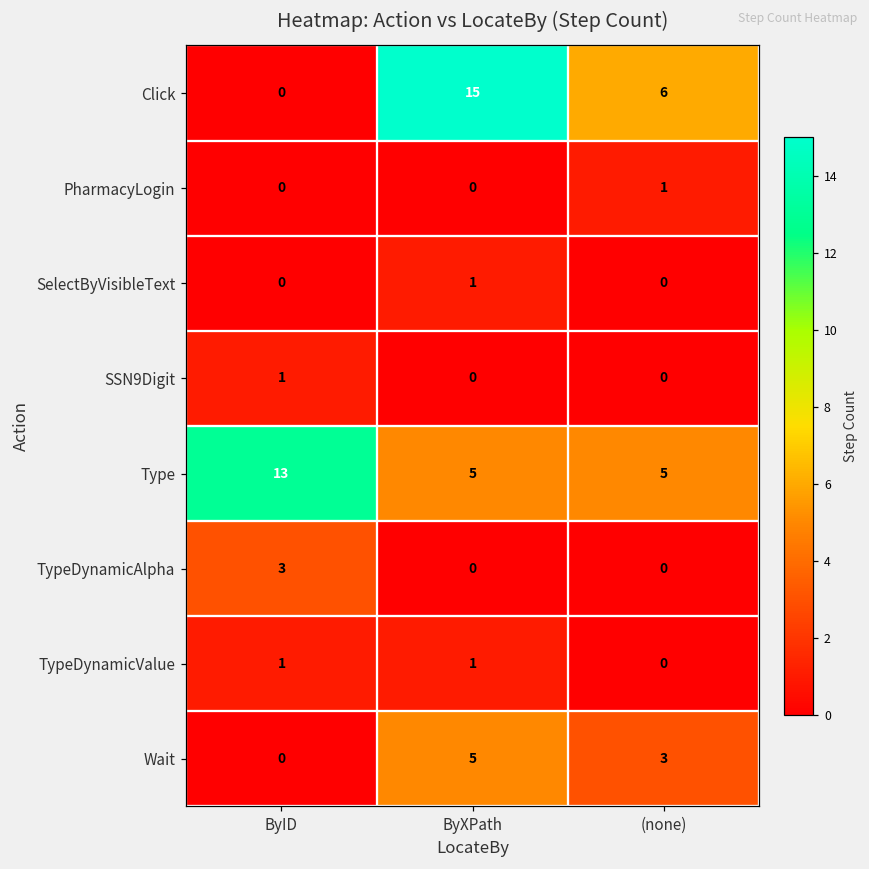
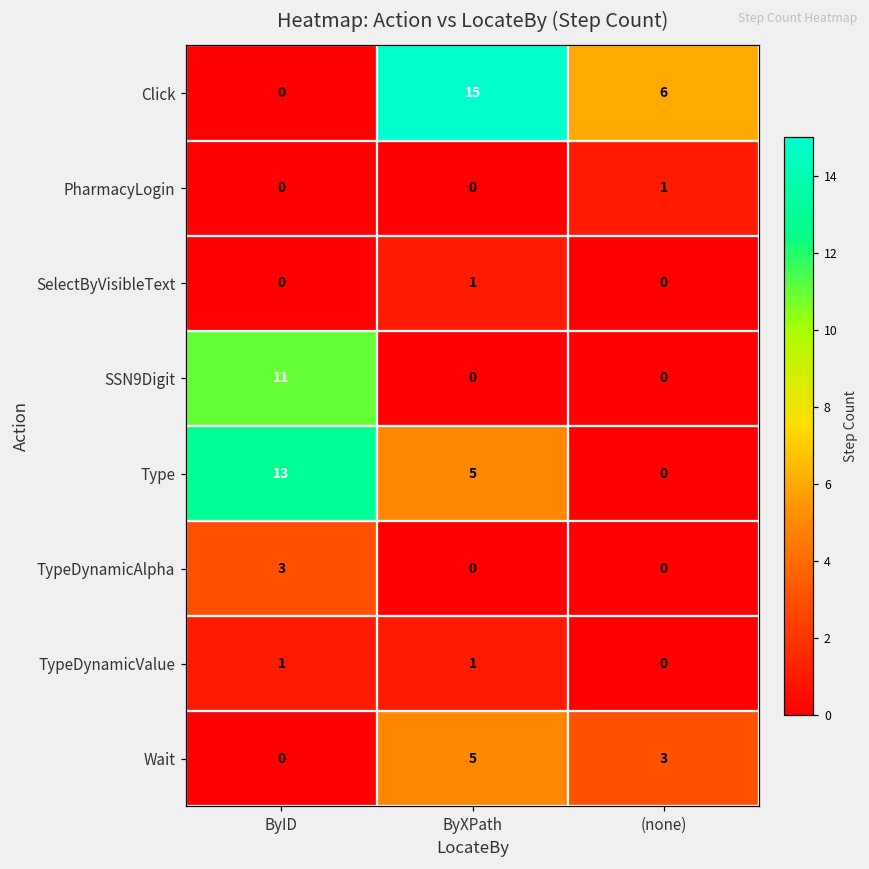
SSN9Digit, ByID: 1 -> 11
Type, (none): 5 -> 0
